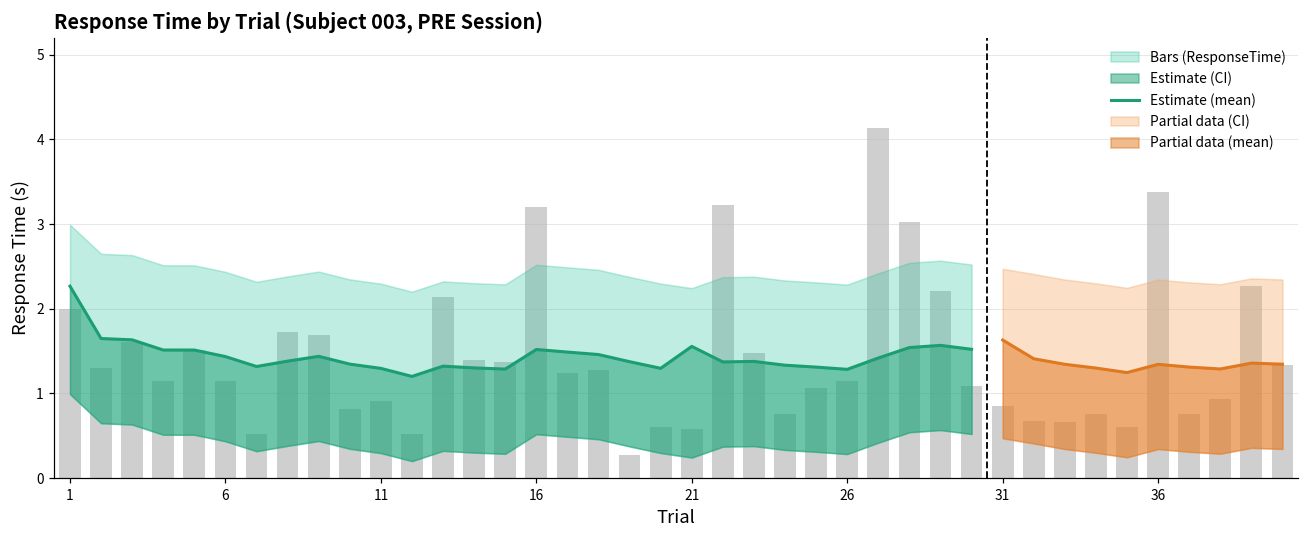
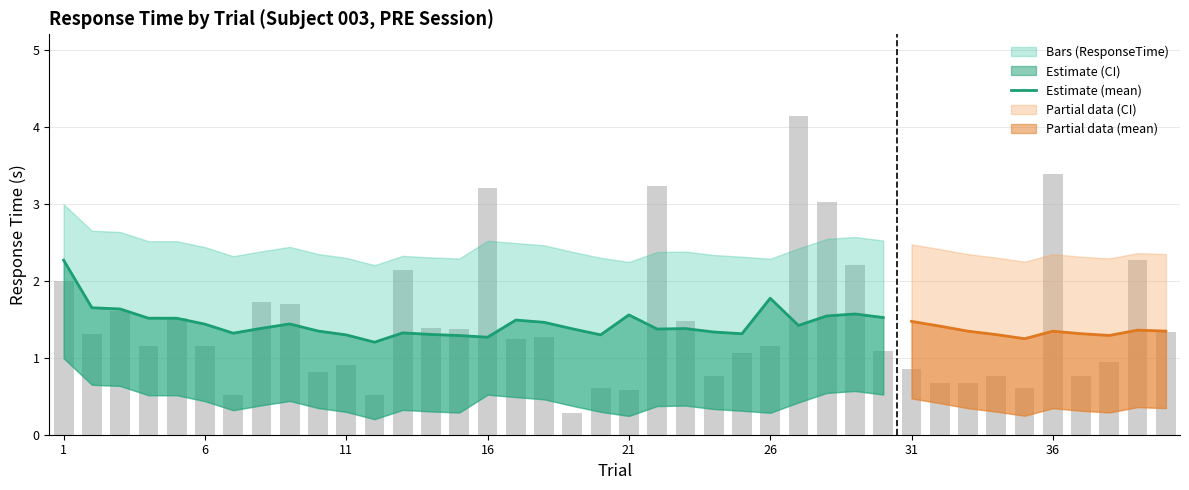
Estimate (mean), 16: 1.5 -> 1.3
Estimate (mean), 26: 1.3 -> 1.8
Partial data (mean), 31: 1.6 -> 1.5
